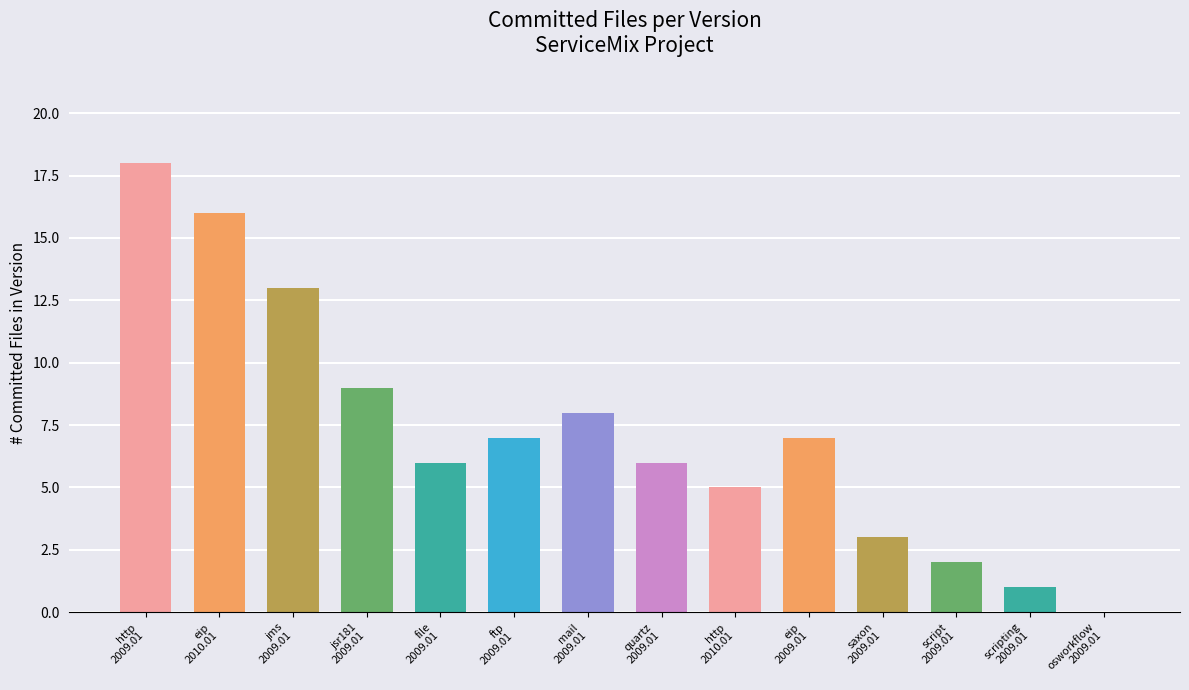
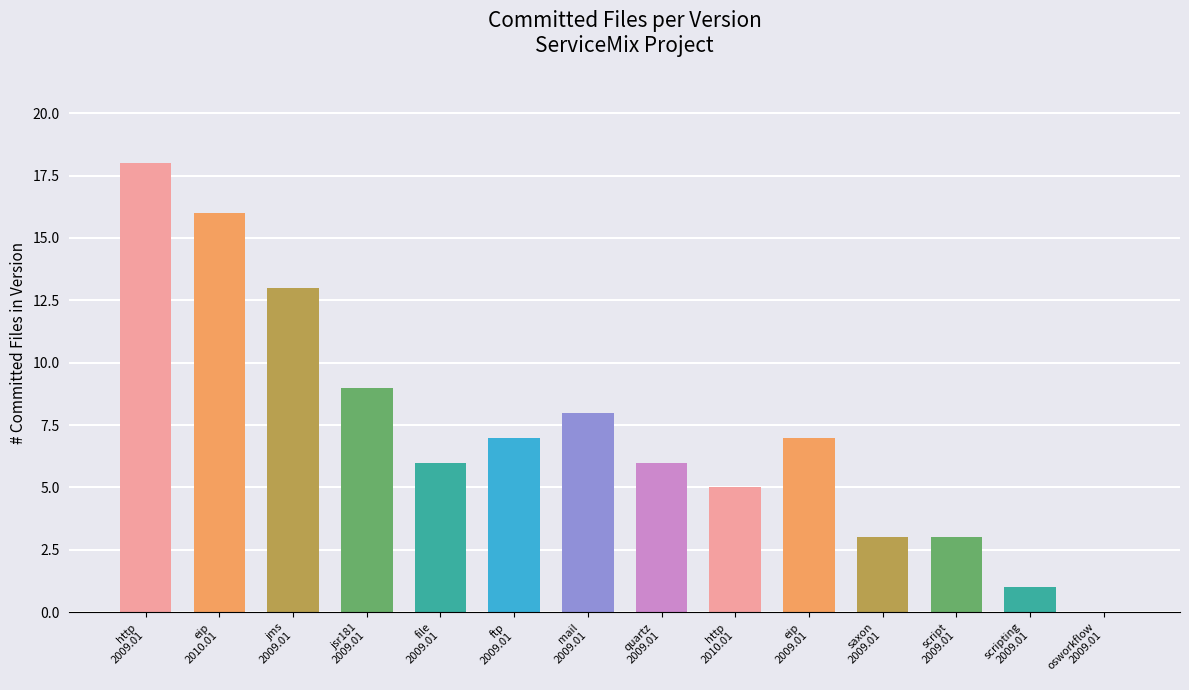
script 2009.01: 2 -> 3
